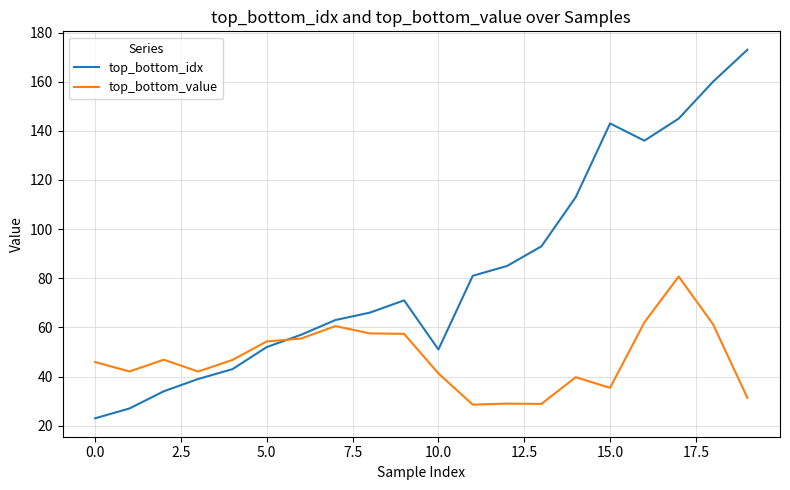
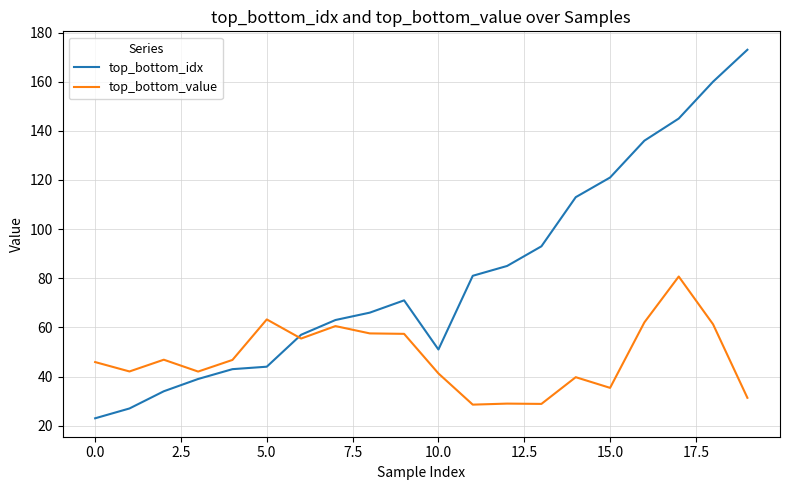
top_bottom_idx, 5.0: 52 -> 44
top_bottom_value, 5.0: 54 -> 63
top_bottom_idx, 15.0: 143 -> 121
